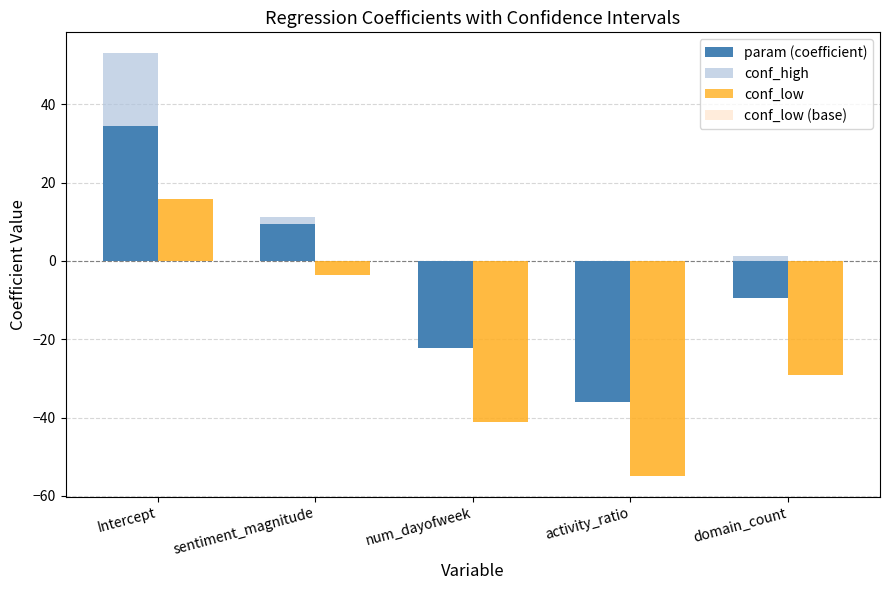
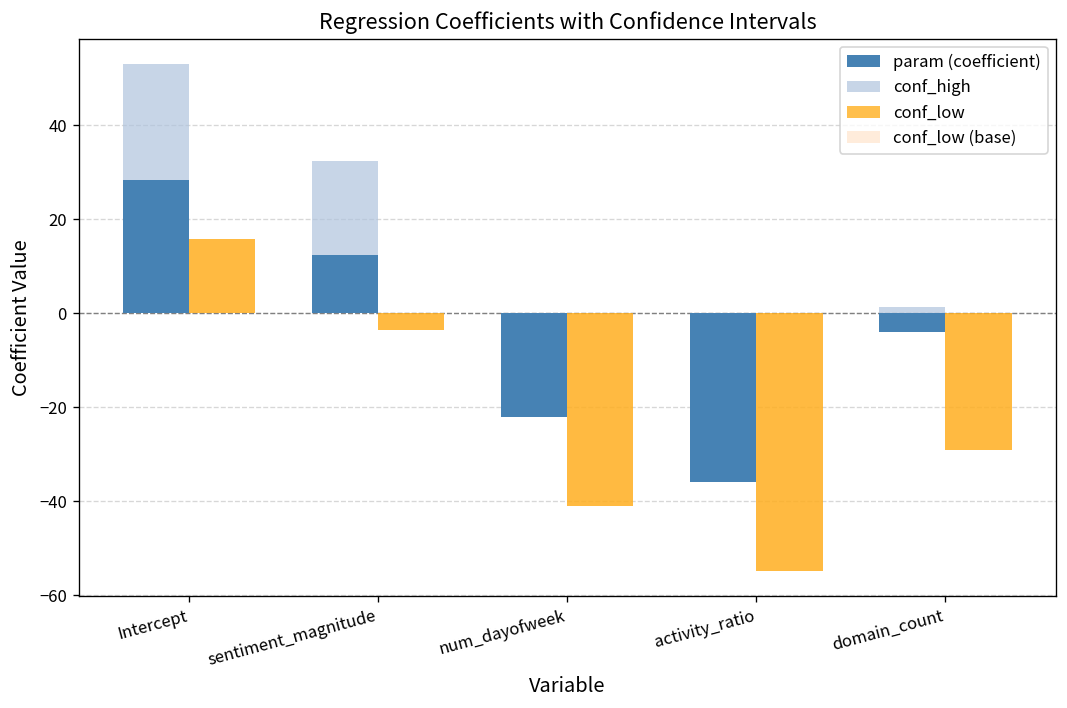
param (coefficient), Intercept: 34 -> 28
param (coefficient), sentiment_magnitude: 9 -> 12
conf_high, sentiment_magnitude: 11 -> 32
param (coefficient), domain_count: -10 -> -4
